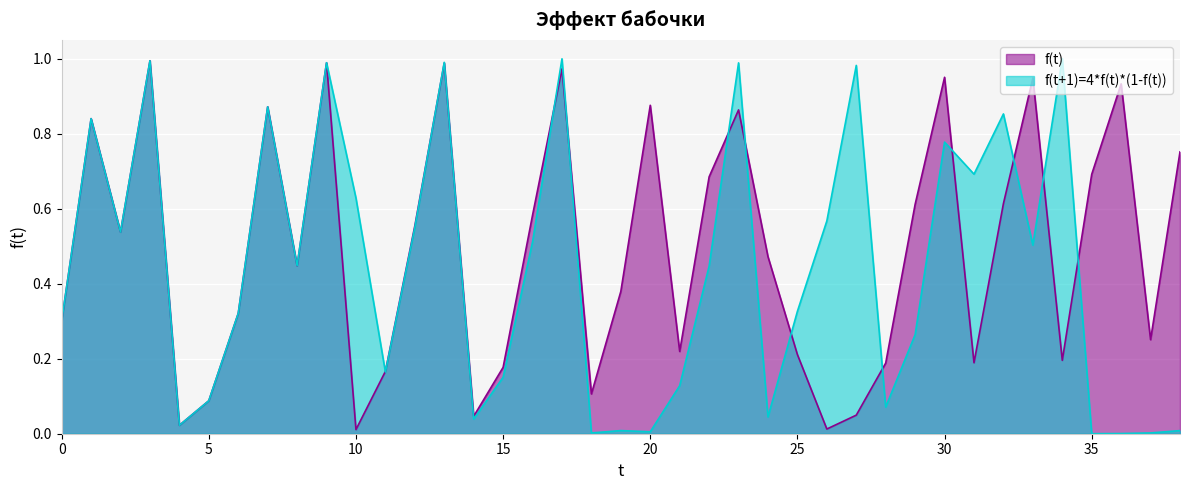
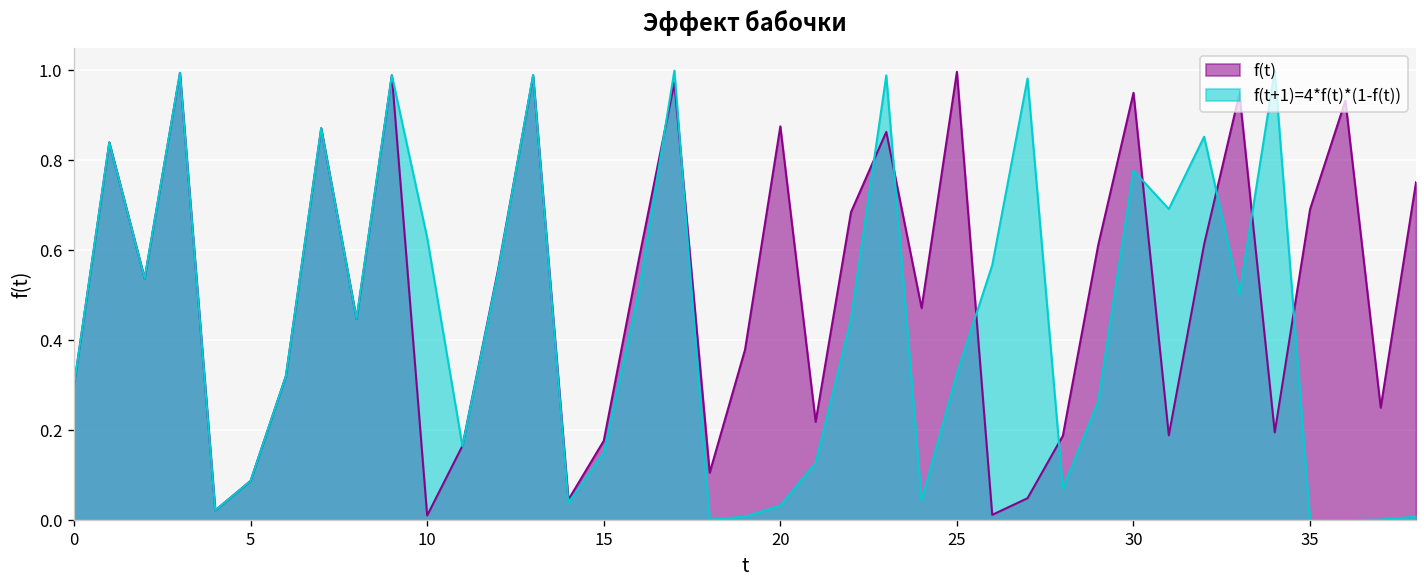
f(t+1)=4*f(t)*(1-f(t)), 20: 0.01 -> 0.03
f(t), 25: 0.21 -> 1.00
